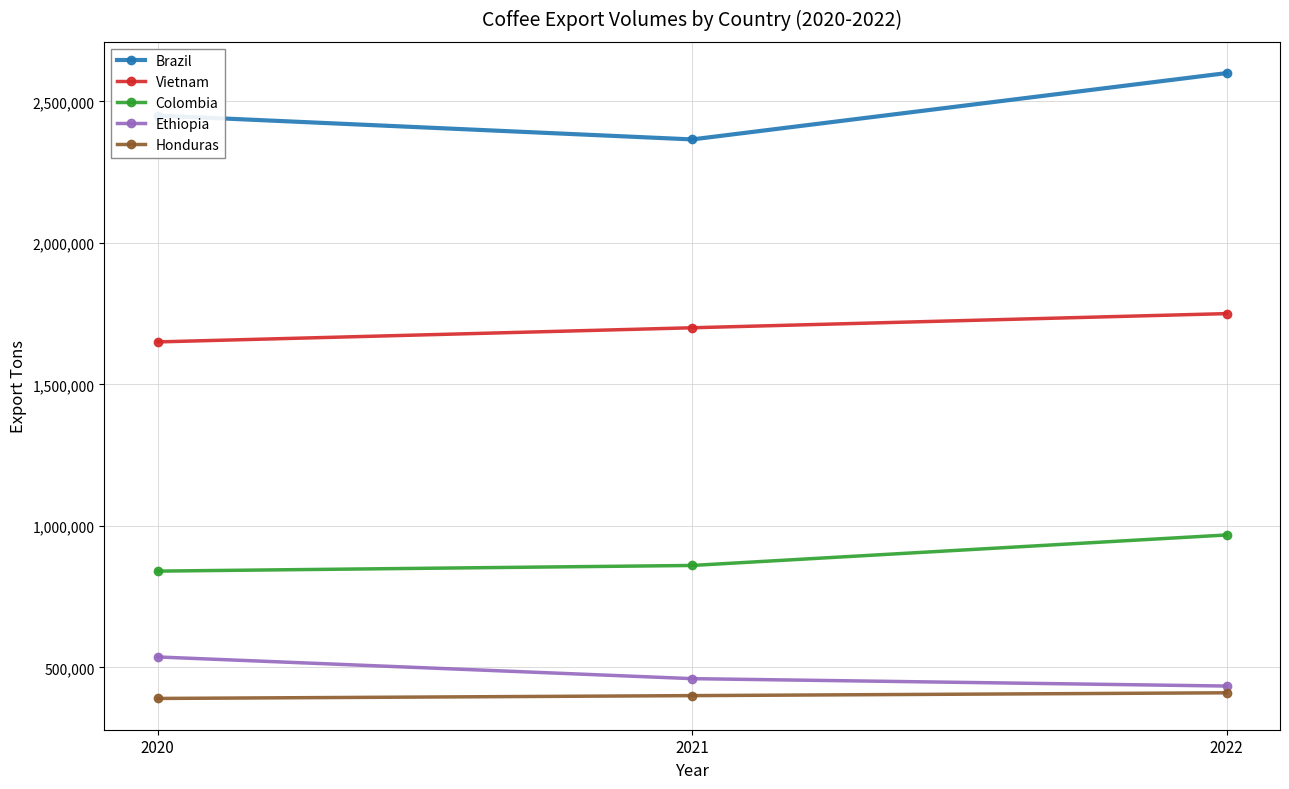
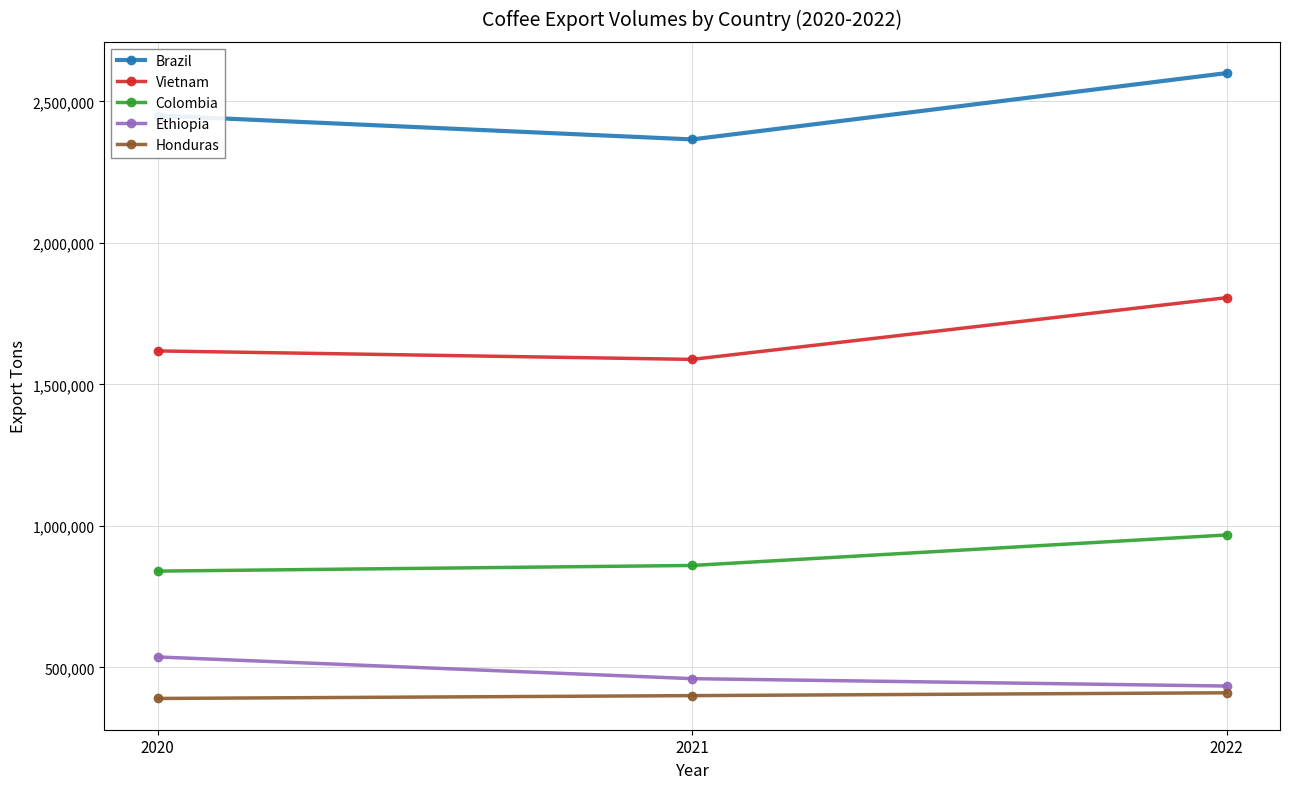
Vietnam, 2020: 1,650,000 -> 1,620,000
Vietnam, 2021: 1,700,000 -> 1,590,000
Vietnam, 2022: 1,750,000 -> 1,810,000
